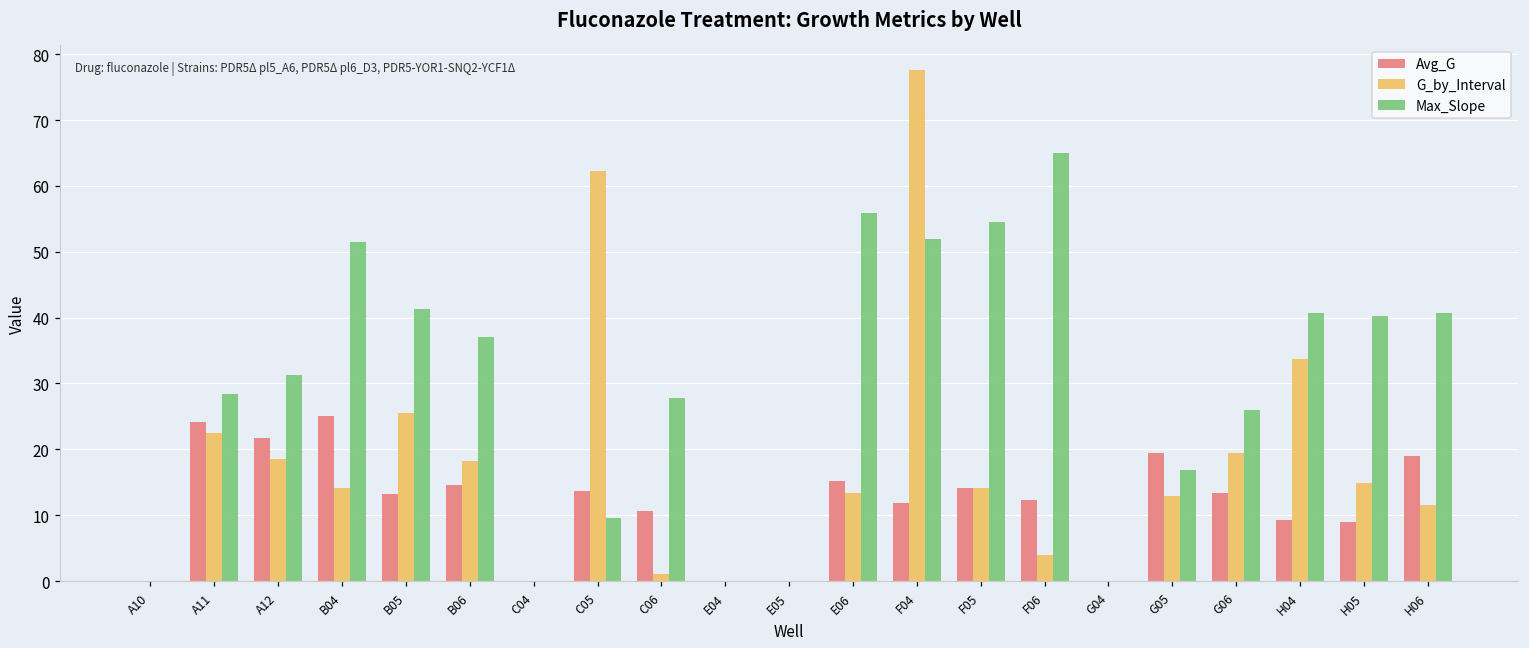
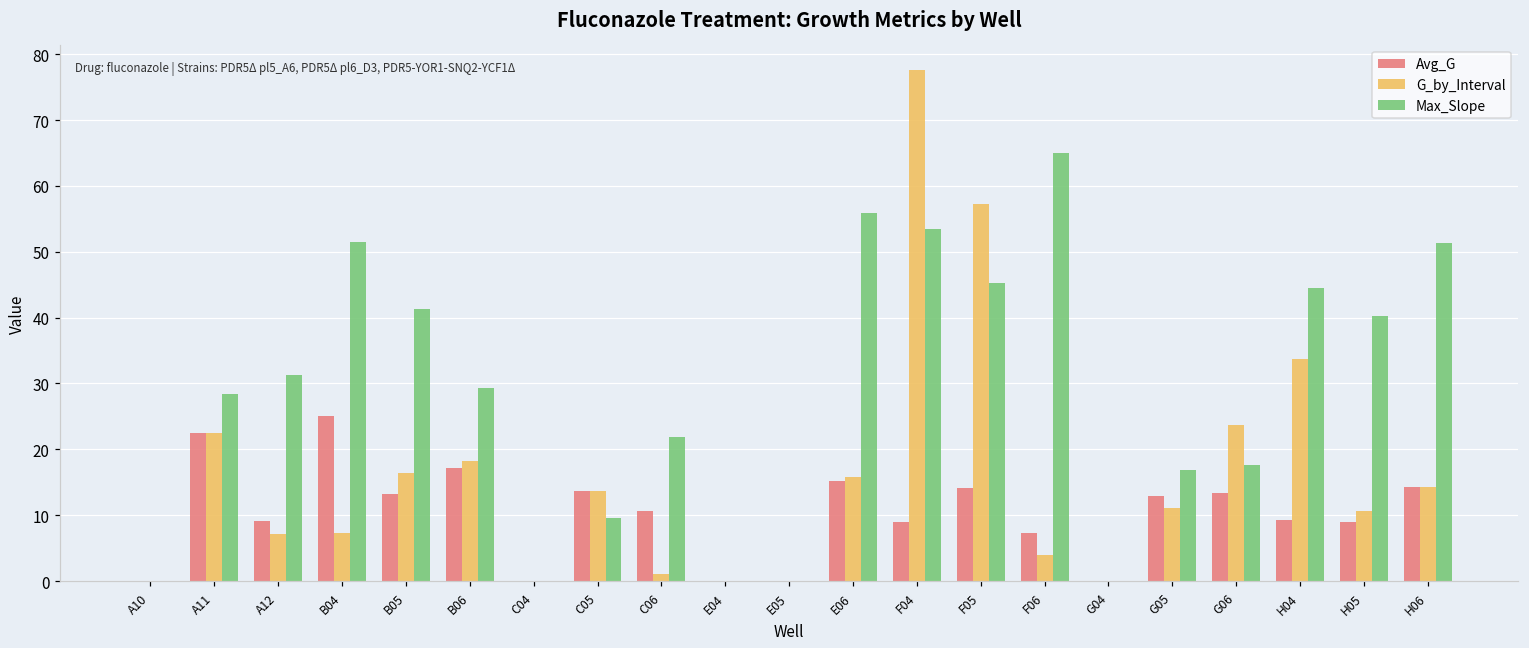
Avg_G, A11: 24 -> 22
Avg_G, A12: 22 -> 9
G_by_Interval, A12: 18 -> 7
G_by_Interval, B04: 14 -> 7
G_by_Interval, B05: 26 -> 16
Avg_G, B06: 15 -> 17
Max_Slope, B06: 37 -> 29
G_by_Interval, C05: 62 -> 14
Max_Slope, C06: 28 -> 22
G_by_Interval, E06: 13 -> 16
Avg_G, F04: 12 -> 9
Max_Slope, F04: 52 -> 53
G_by_Interval, F05: 14 -> 57
Max_Slope, F05: 55 -> 45
Avg_G, F06: 12 -> 7
Avg_G, G05: 19 -> 13
G_by_Interval, G05: 13 -> 11
G_by_Interval, G06: 20 -> 24
Max_Slope, G06: 26 -> 18
Max_Slope, H04: 41 -> 45
G_by_Interval, H05: 15 -> 11
Avg_G, H06: 19 -> 14
G_by_Interval, H06: 12 -> 14
Max_Slope, H06: 41 -> 51
